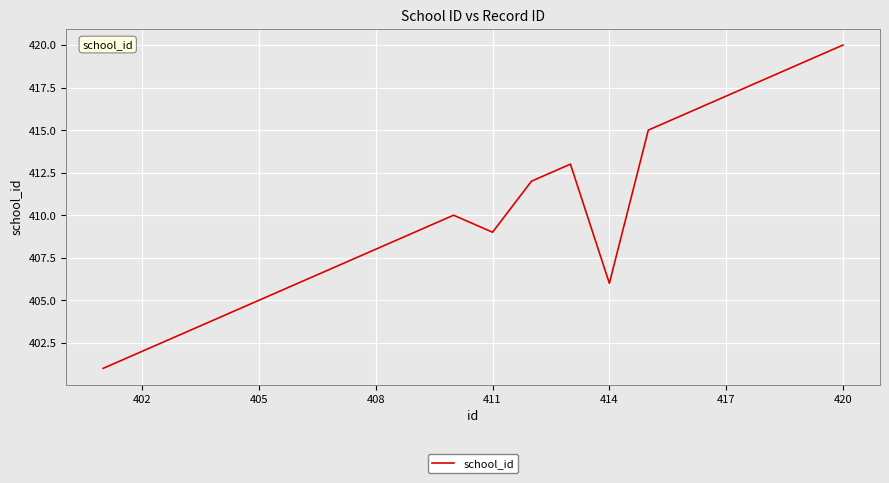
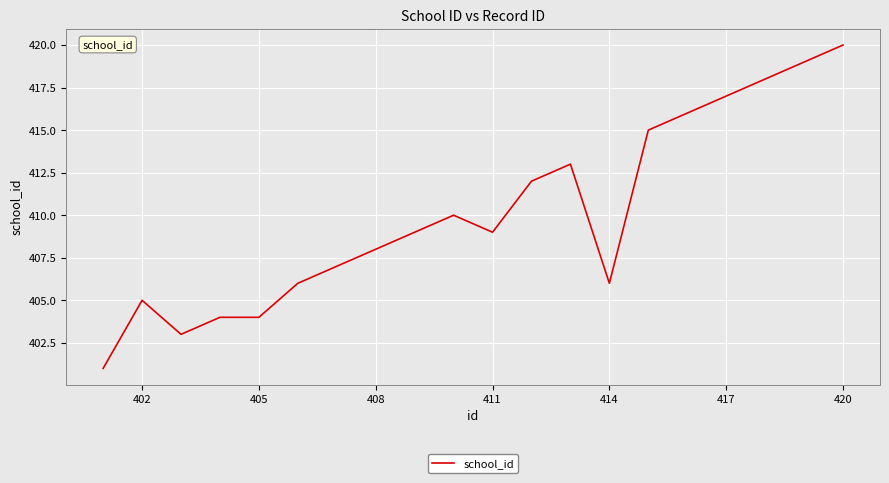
402: 402 -> 405
405: 405 -> 404
